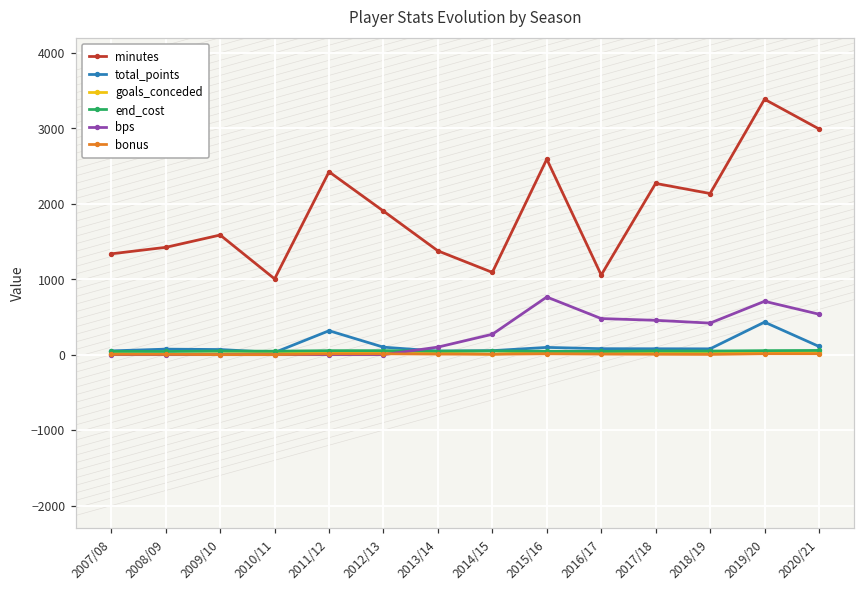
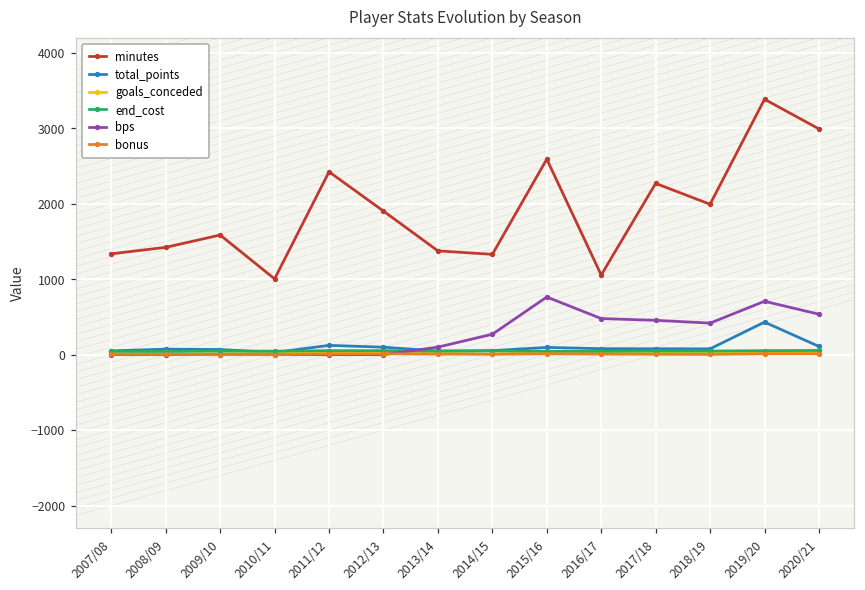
total_points, 2011/12: 300 -> 100
minutes, 2014/15: 1100 -> 1300
minutes, 2018/19: 2100 -> 2000
